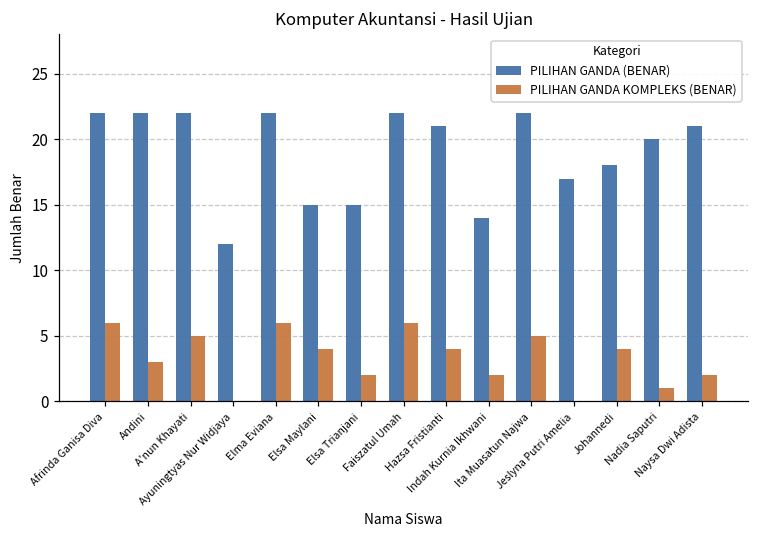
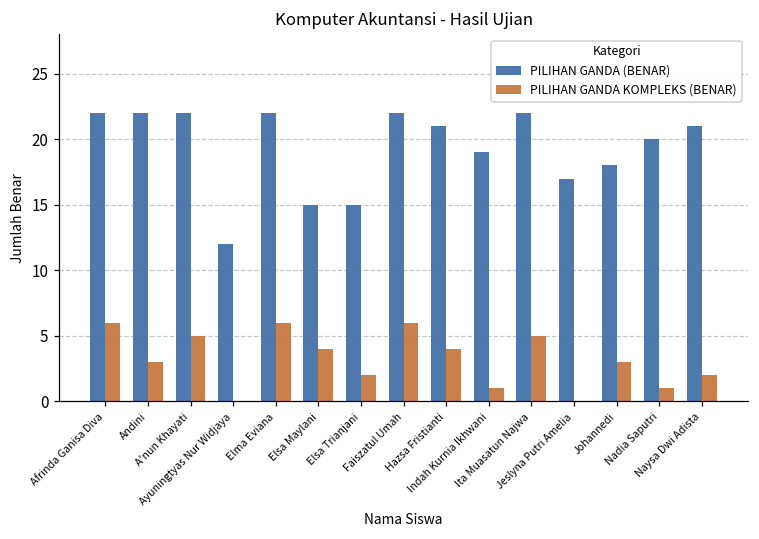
PILIHAN GANDA (BENAR), Indah Kurnia Ikhwani: 14 -> 19
PILIHAN GANDA KOMPLEKS (BENAR), Indah Kurnia Ikhwani: 2 -> 1
PILIHAN GANDA KOMPLEKS (BENAR), Johannedi: 4 -> 3
